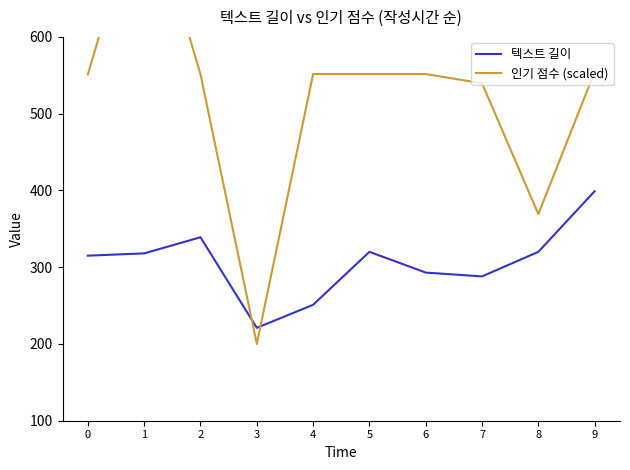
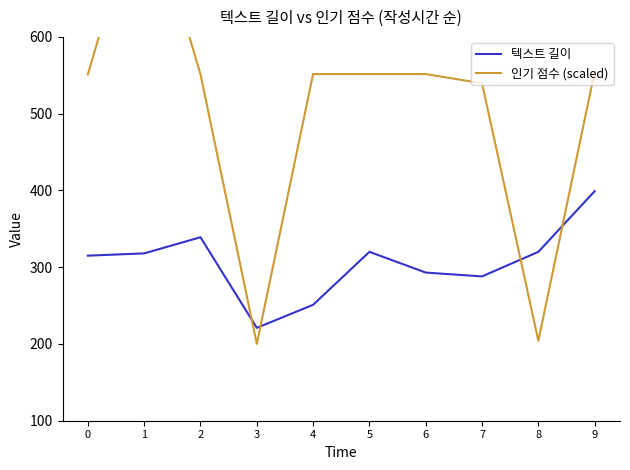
인기 점수 (scaled), 8: 370 -> 200
